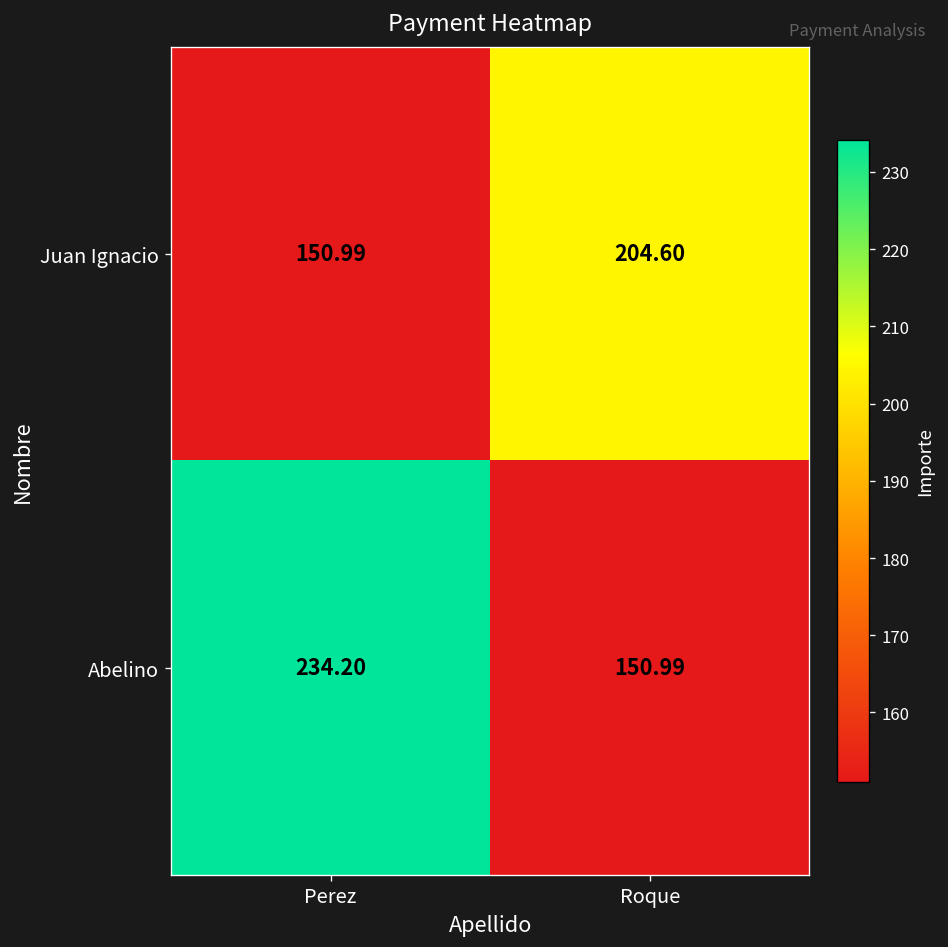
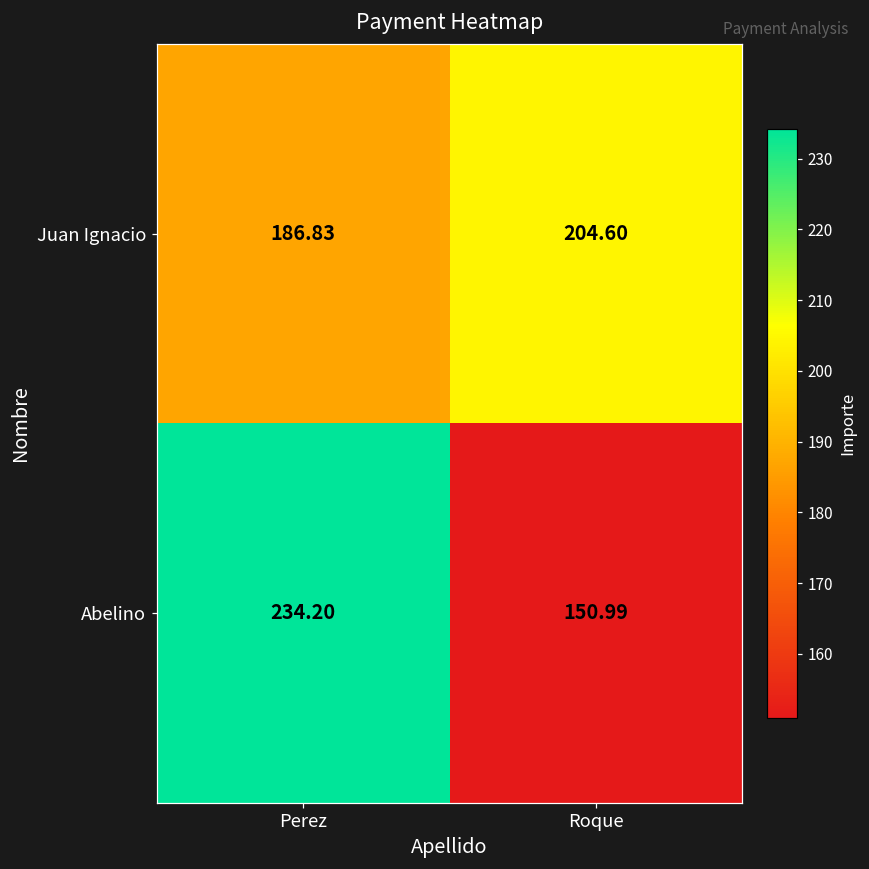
Juan Ignacio, Perez: 150.99 -> 186.83
